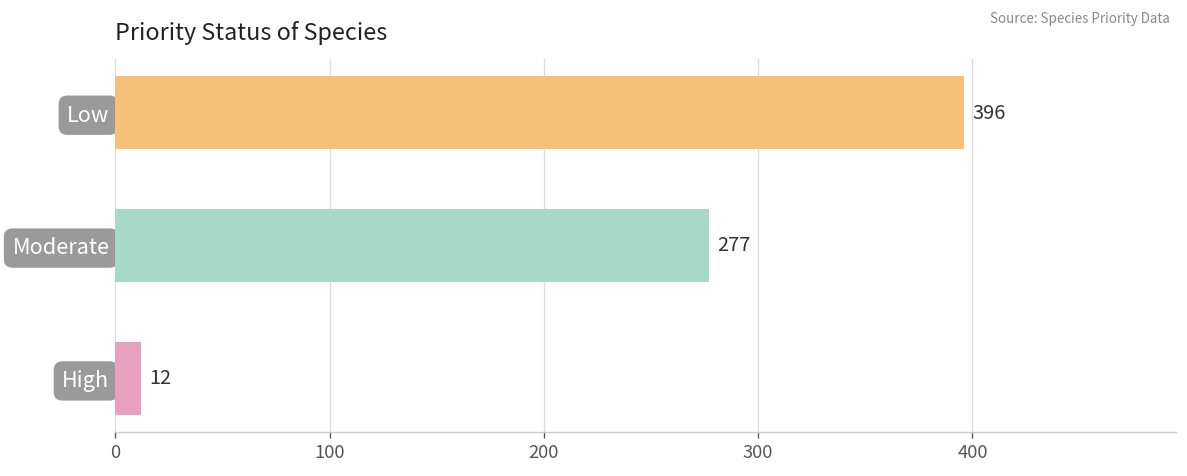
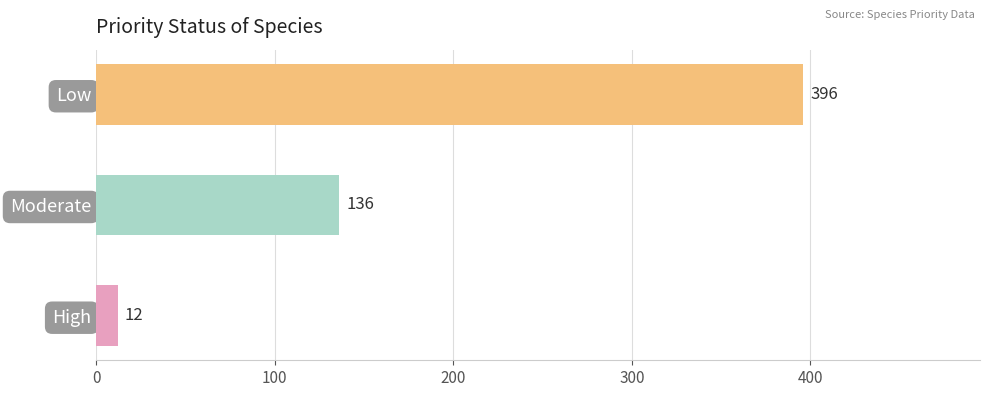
Moderate: 277 -> 136
